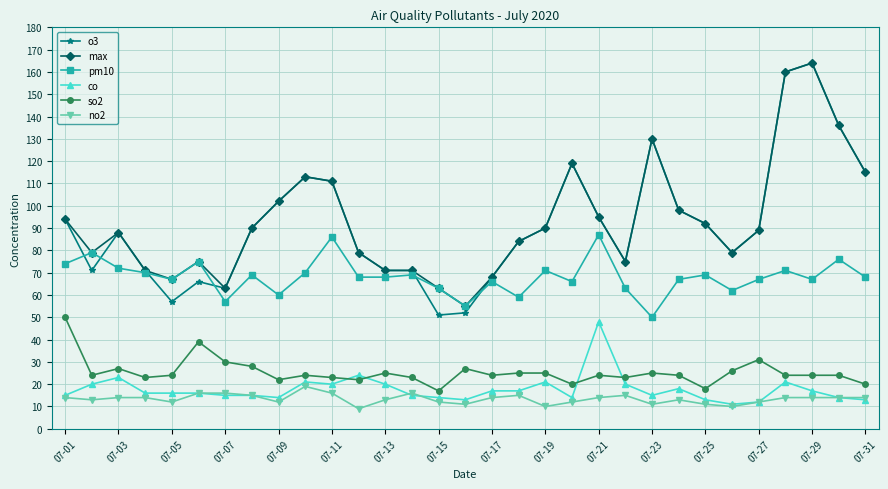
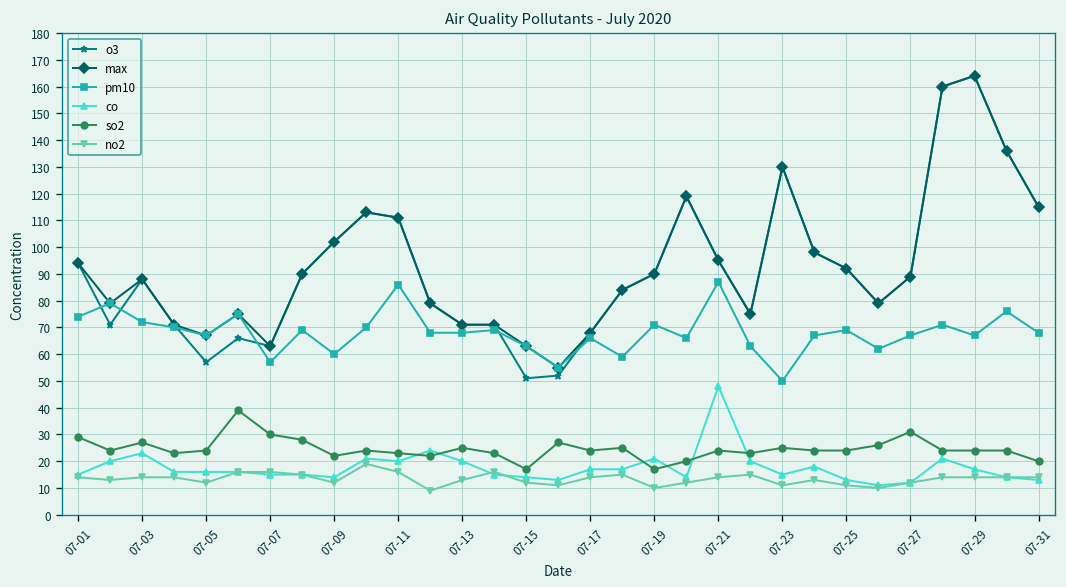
so2, 07-01: 50 -> 29
so2, 07-19: 25 -> 17
so2, 07-25: 18 -> 24
